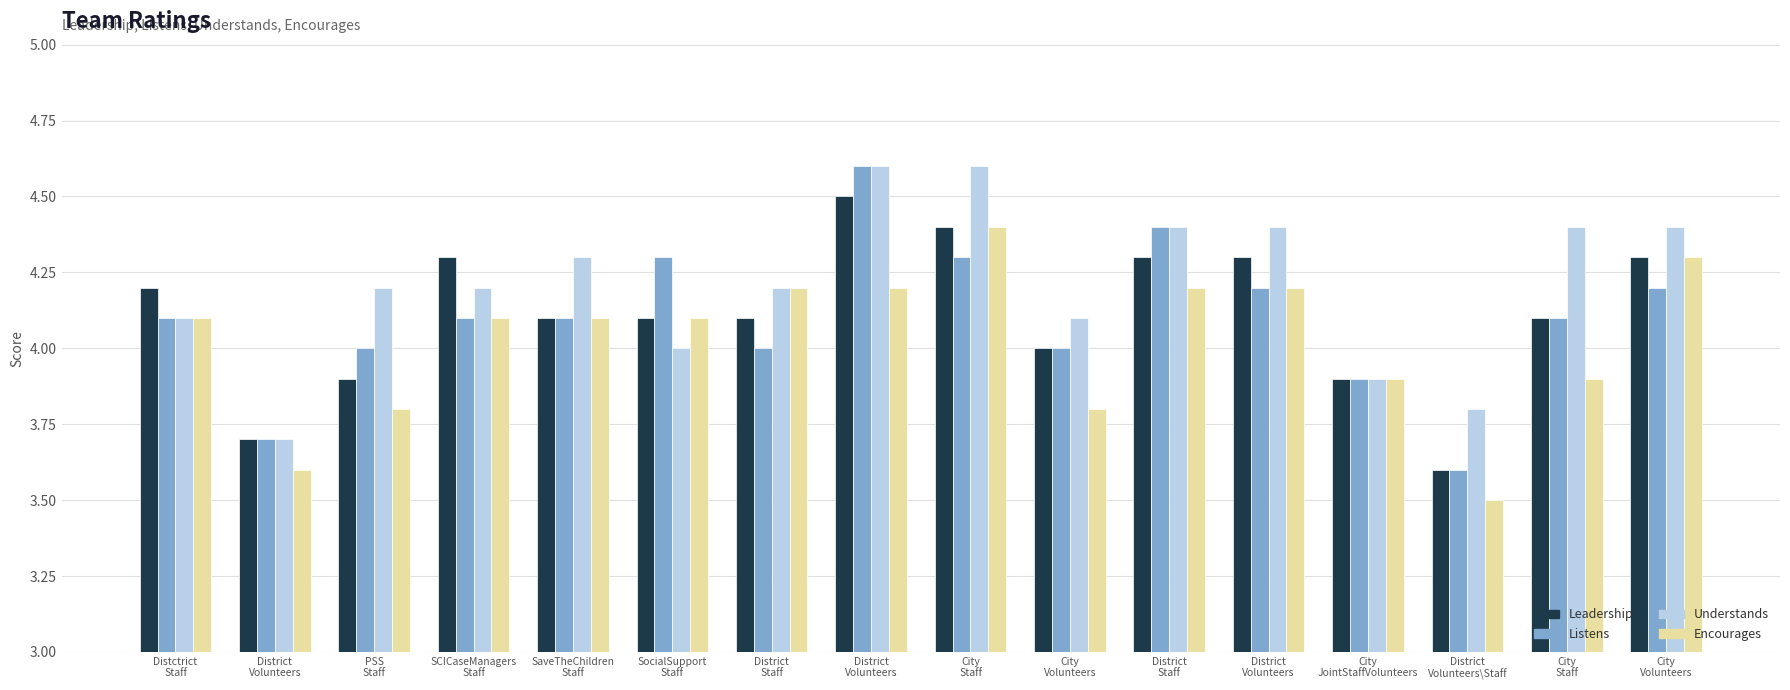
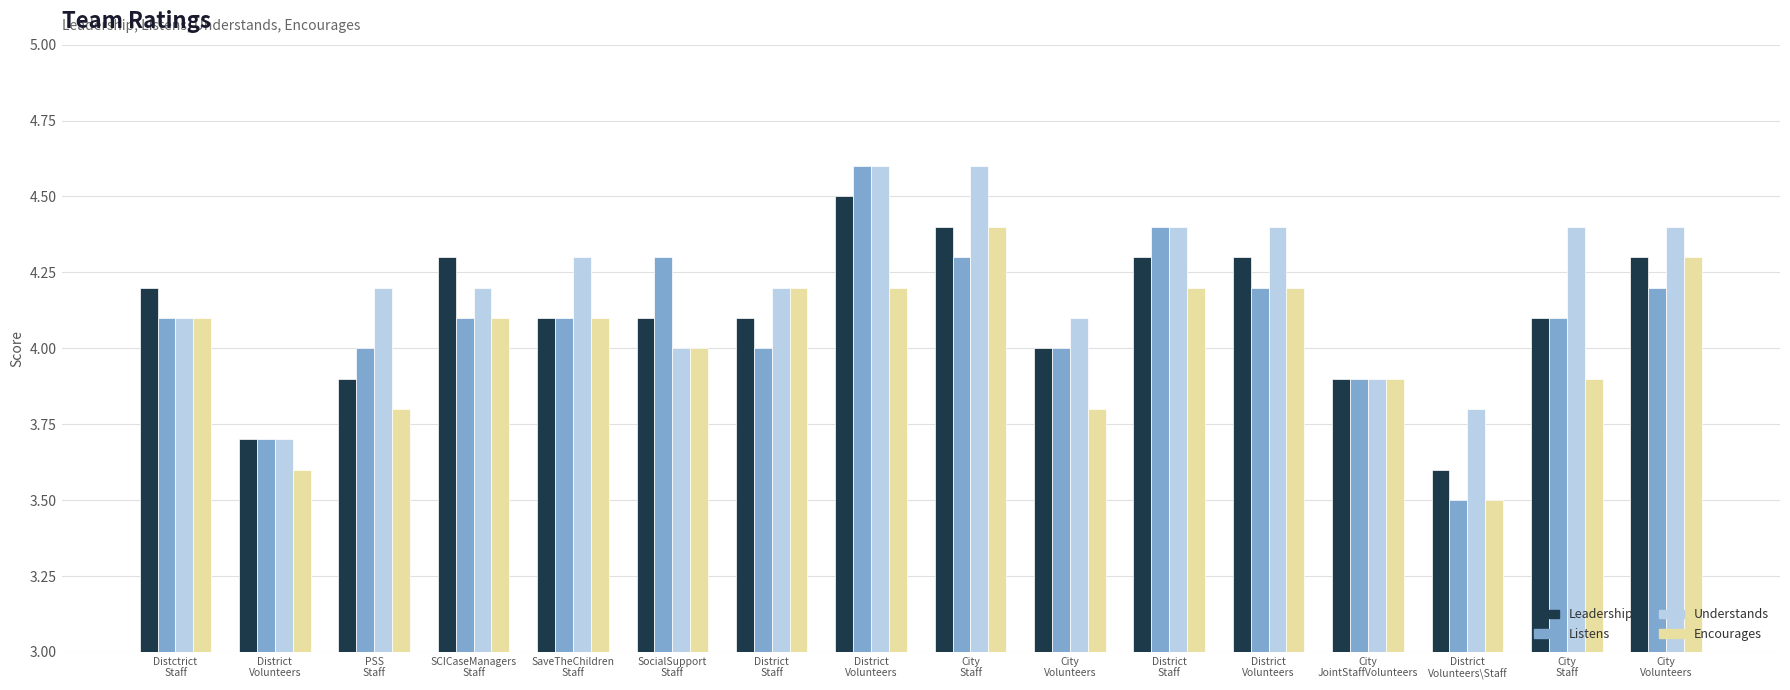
Encourages, SocialSupport Staff: 4.1 -> 4.0
Listens, District Volunteers\Staff: 3.6 -> 3.5
